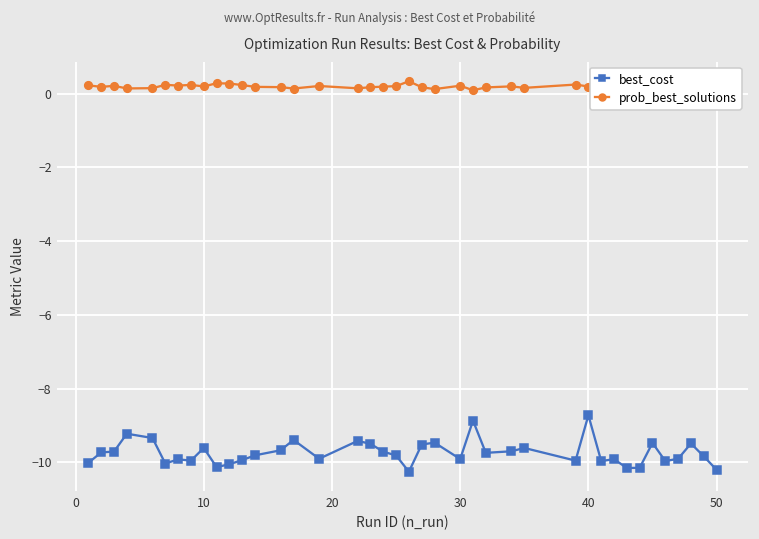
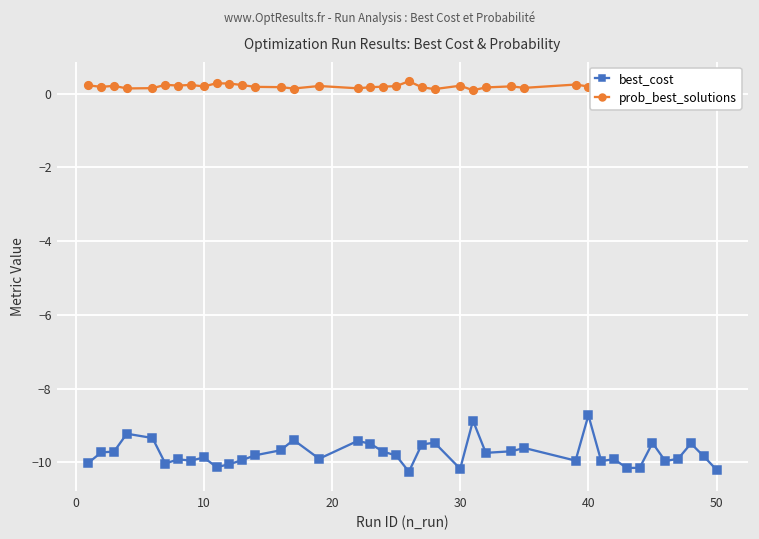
best_cost, 10: -9.6 -> -9.9
best_cost, 30: -9.9 -> -10.2
